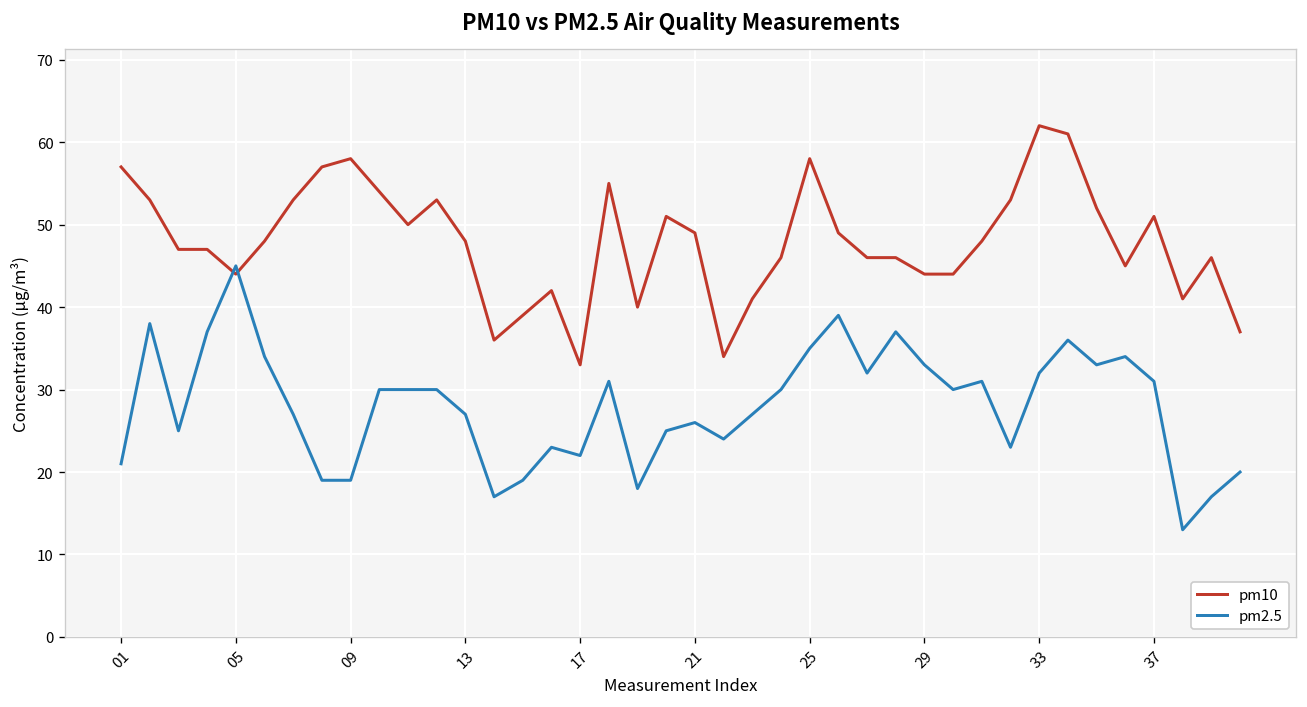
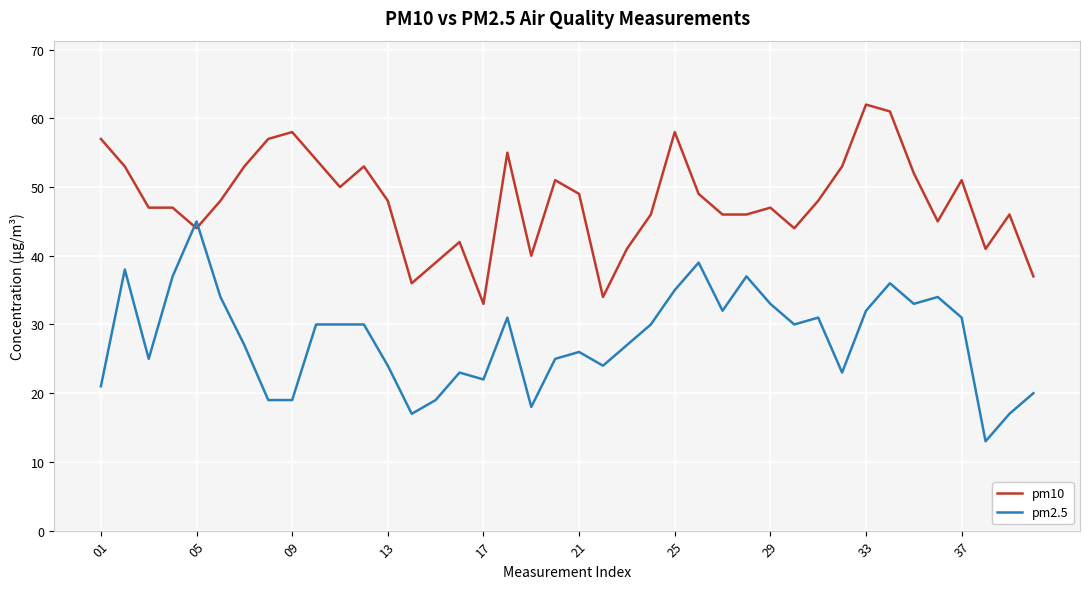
pm2.5, 13: 27 -> 24
pm10, 29: 44 -> 47
